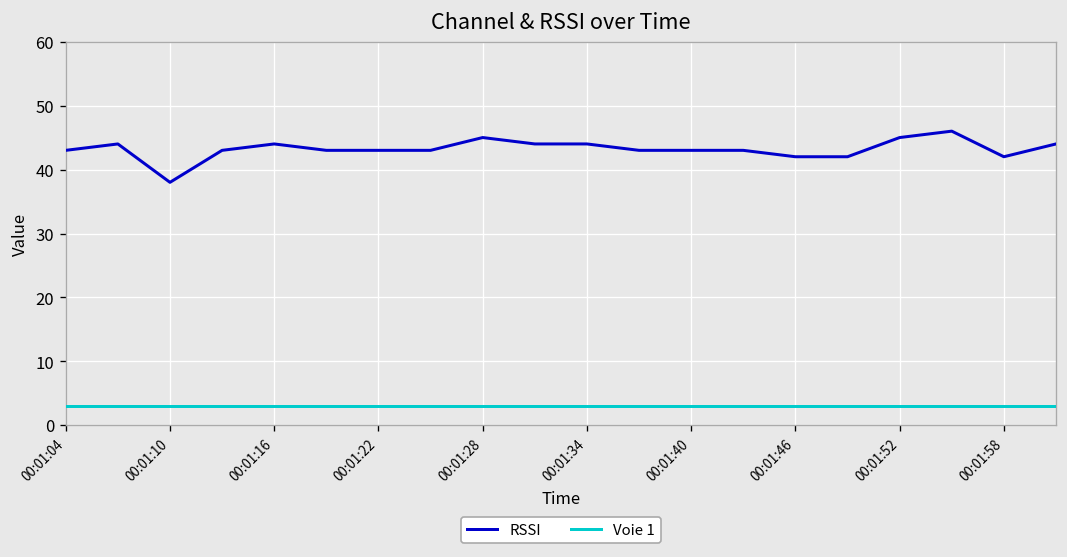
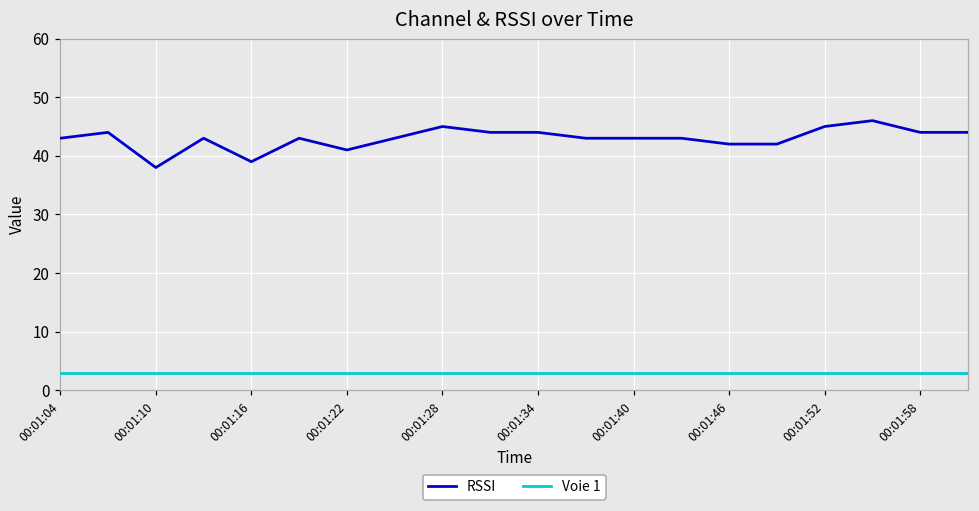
RSSI, 00:01:16: 44 -> 39
RSSI, 00:01:22: 43 -> 41
RSSI, 00:01:58: 42 -> 44
